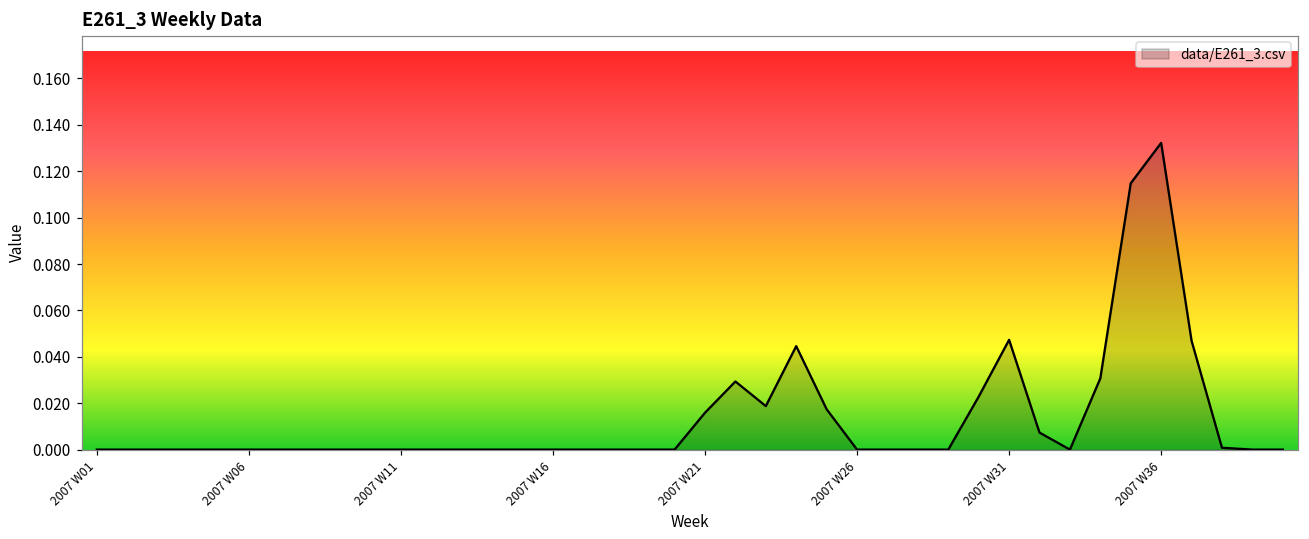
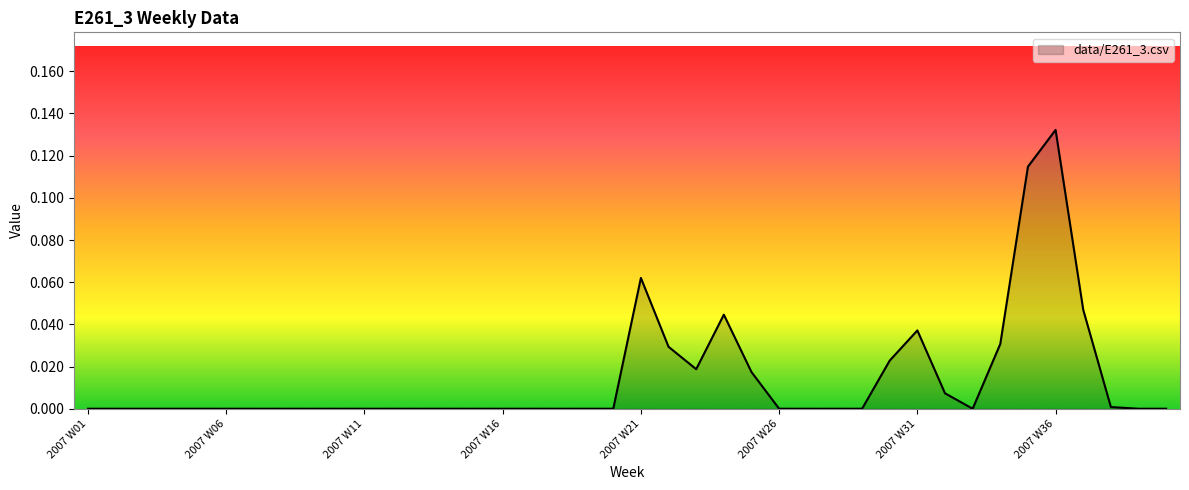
2007 W21: 0.016 -> 0.062
2007 W31: 0.047 -> 0.037
